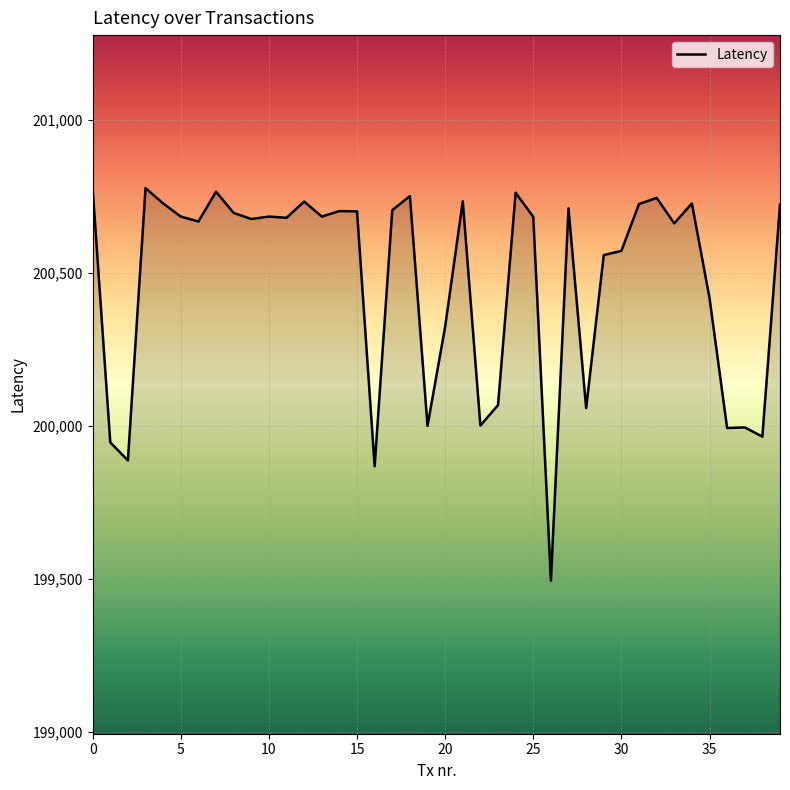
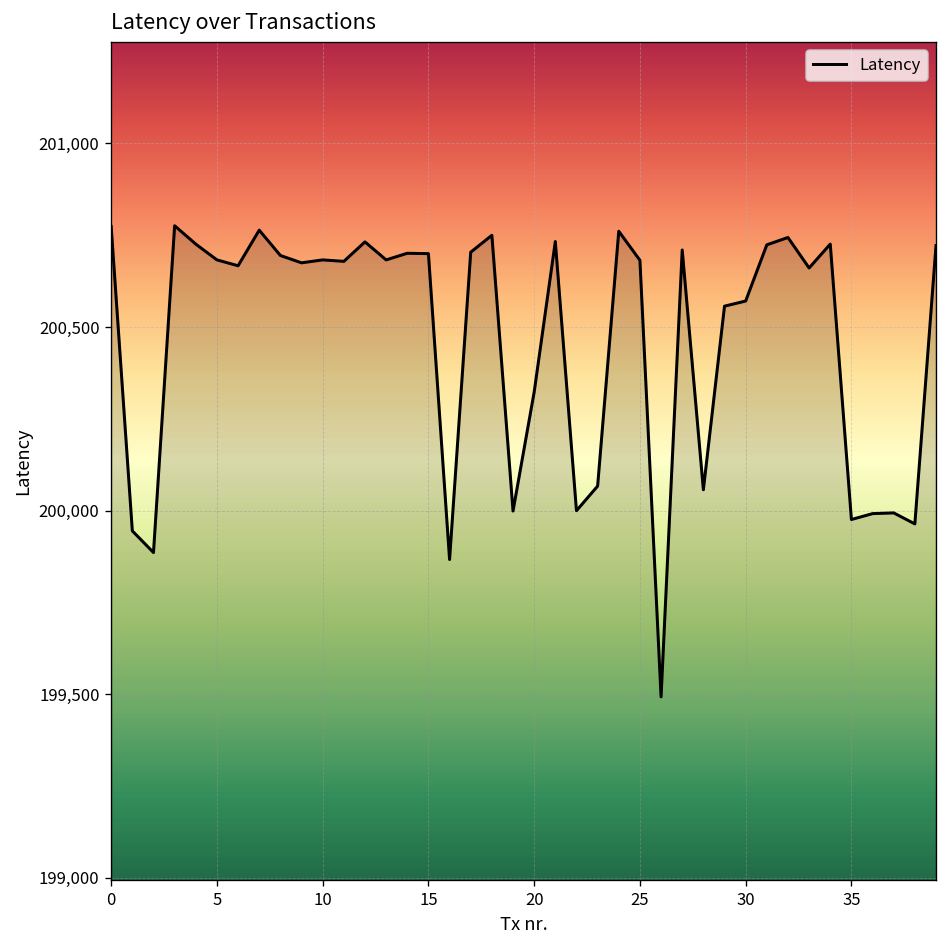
35: 200,420 -> 199,980
